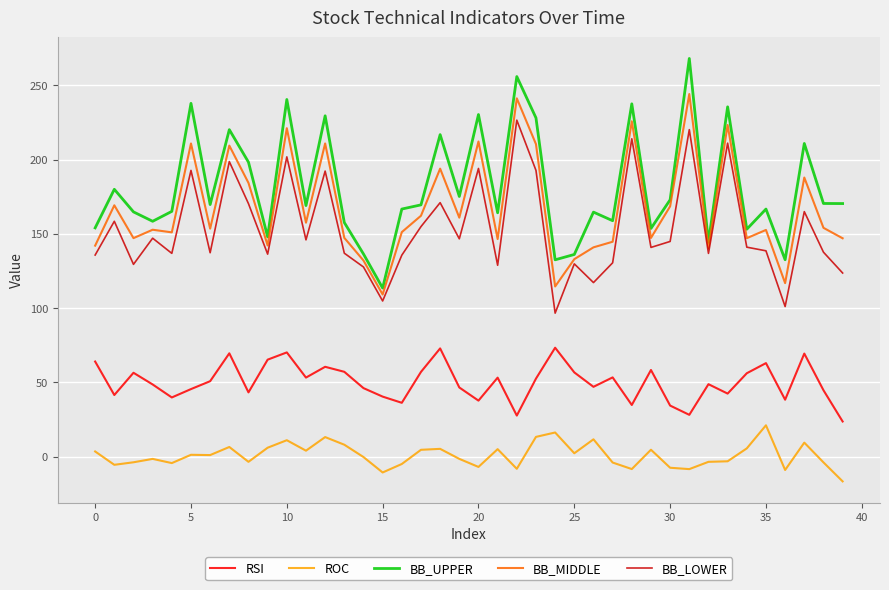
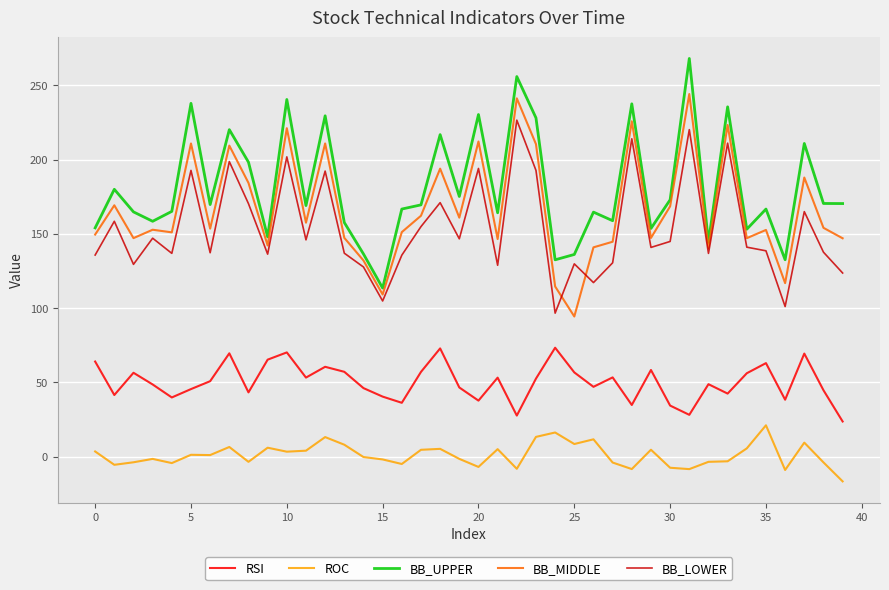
BB_MIDDLE, 0: 142 -> 150
ROC, 10: 11 -> 3
ROC, 15: -11 -> -2
ROC, 25: 2 -> 9
BB_MIDDLE, 25: 133 -> 94
